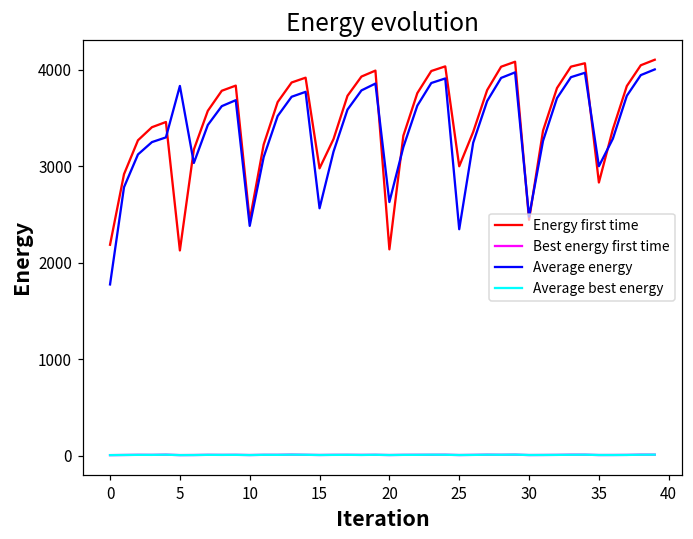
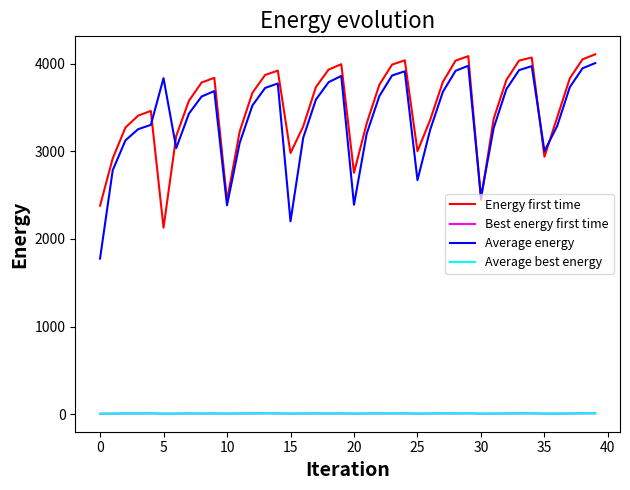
Energy first time, 0: 2200 -> 2400
Average energy, 15: 2600 -> 2200
Energy first time, 20: 2100 -> 2800
Average energy, 20: 2600 -> 2400
Average energy, 25: 2300 -> 2700
Energy first time, 35: 2800 -> 2900
